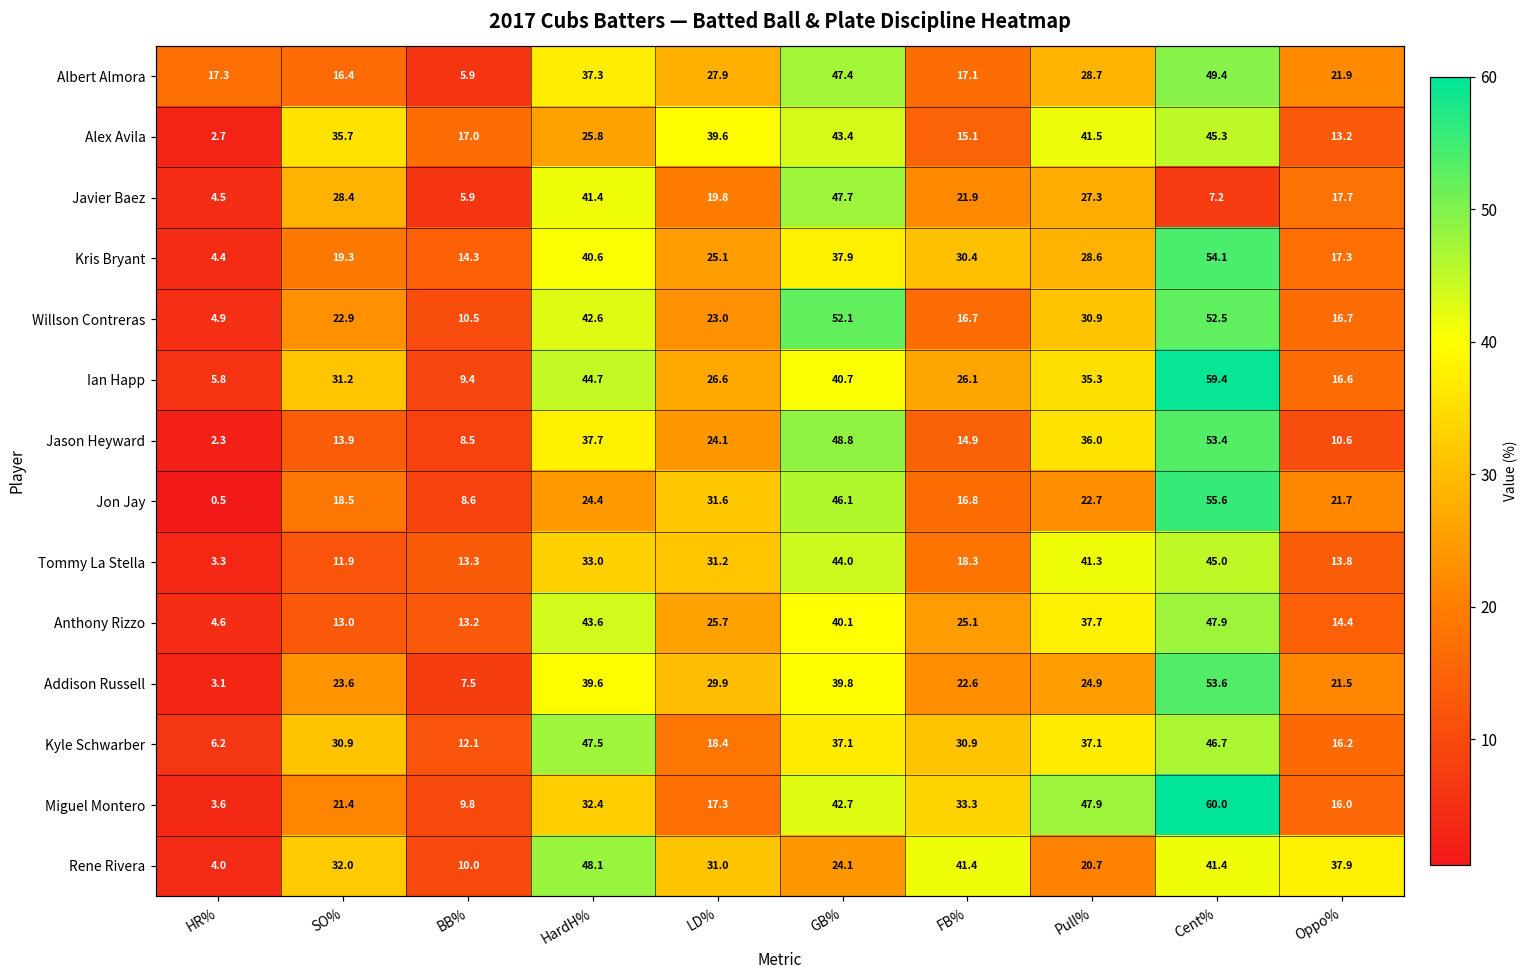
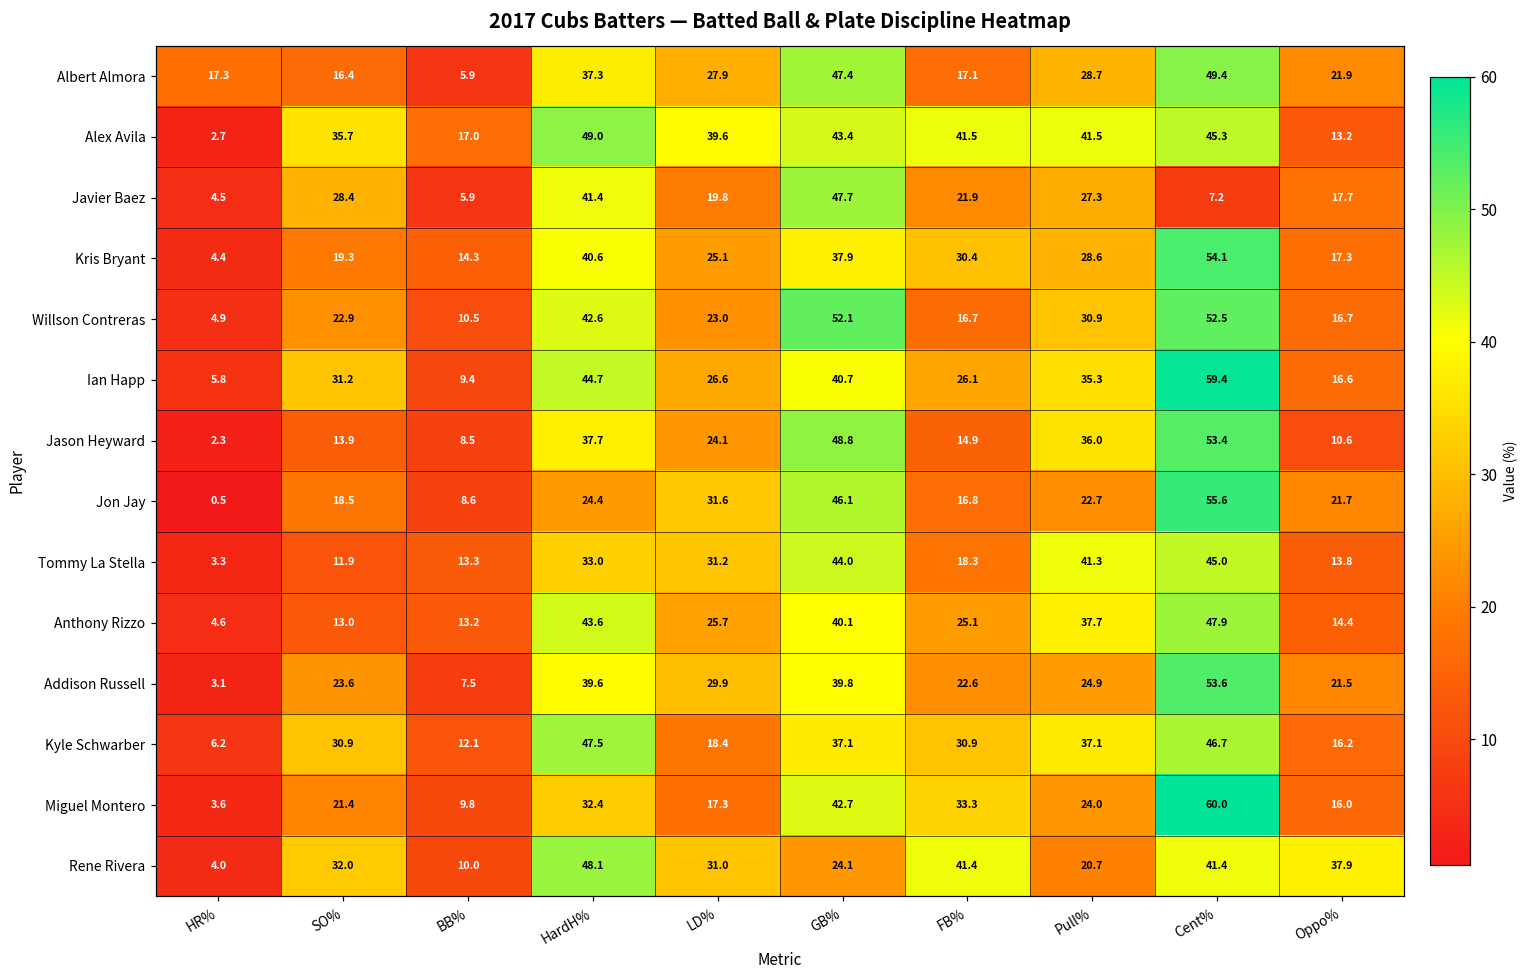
Alex Avila, HardH%: 25.8 -> 49.0
Alex Avila, FB%: 15.1 -> 41.5
Miguel Montero, Pull%: 47.9 -> 24.0
